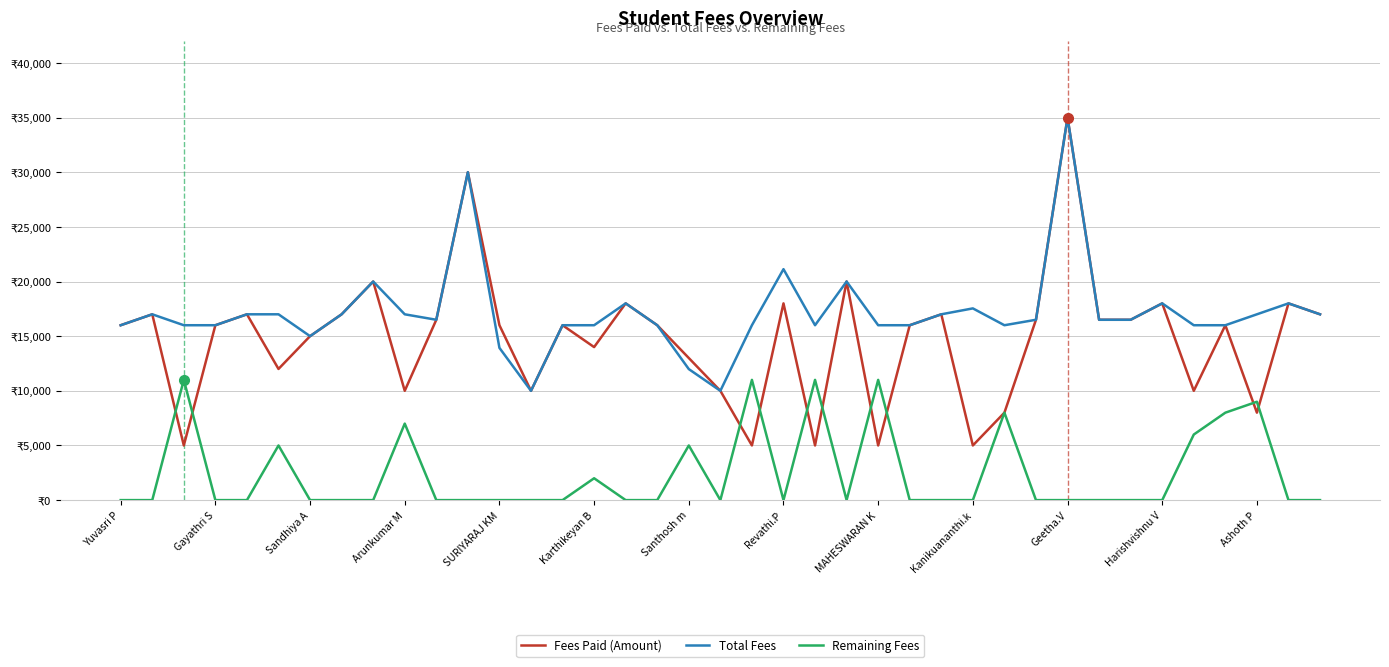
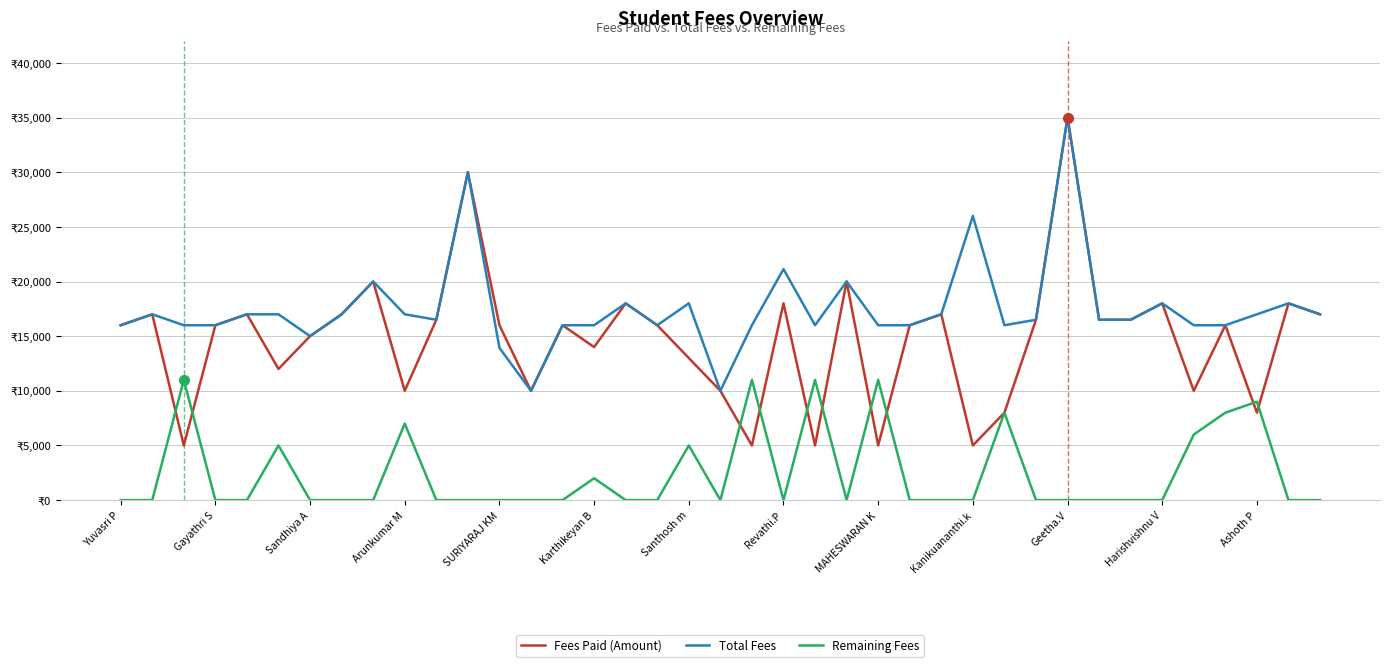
Total Fees, Santhosh m: ₹12,000 -> ₹18,000
Total Fees, Kanikuananthi.k: ₹17,500 -> ₹26,000
